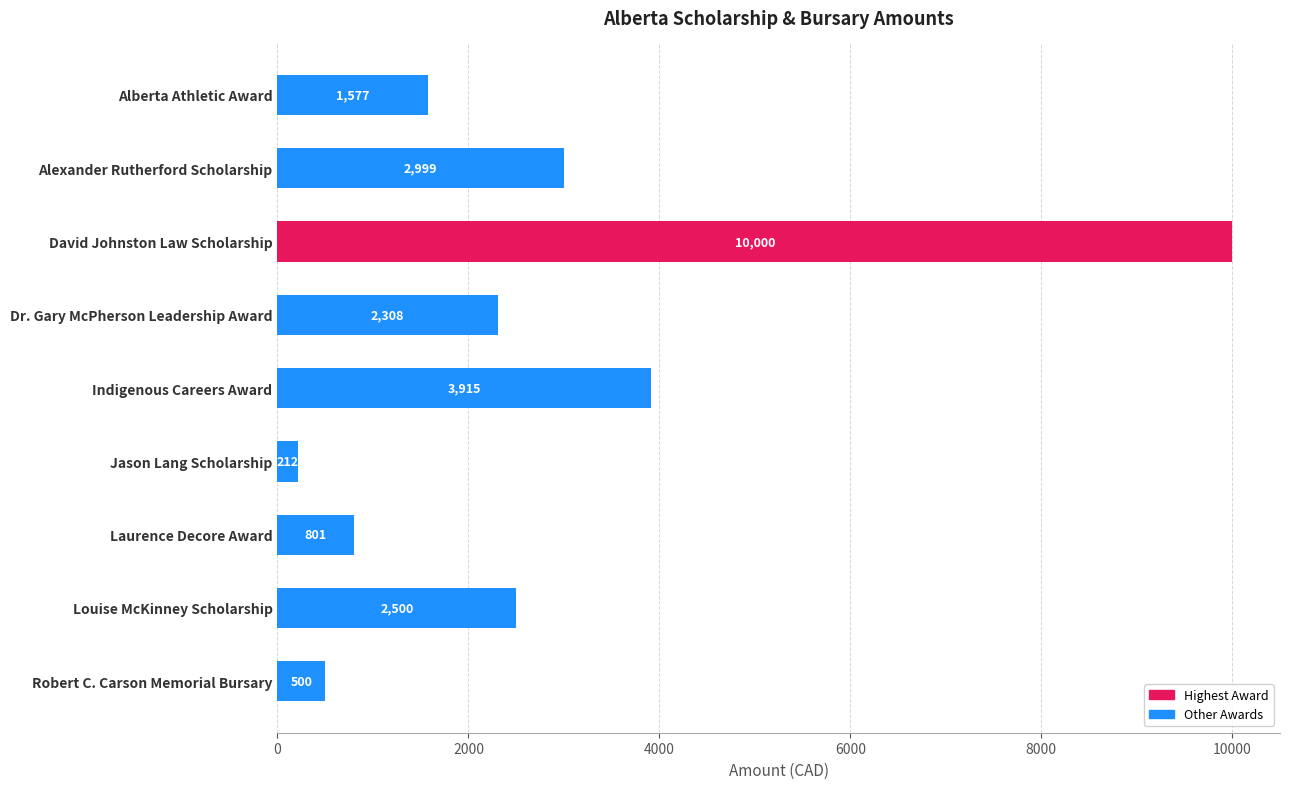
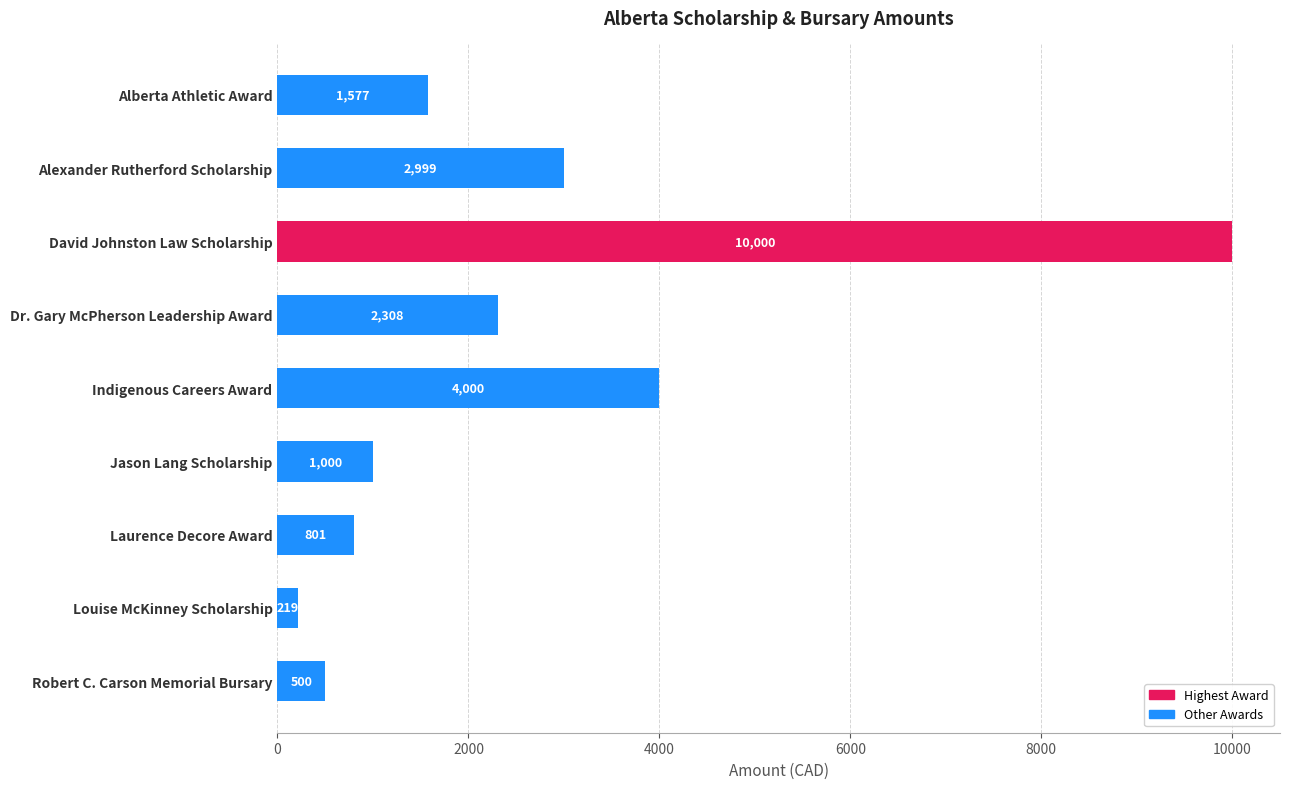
Indigenous Careers Award: 3,915 -> 4,000
Jason Lang Scholarship: 212 -> 1,000
Louise McKinney Scholarship: 2,500 -> 219
